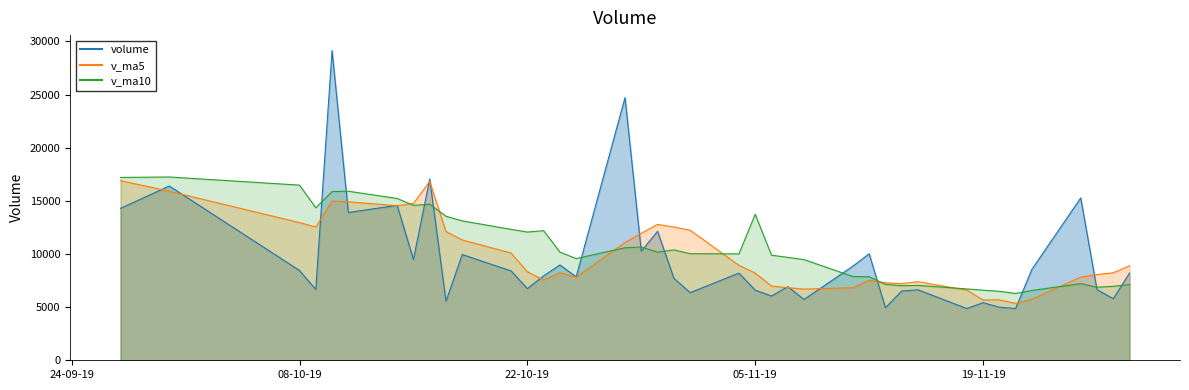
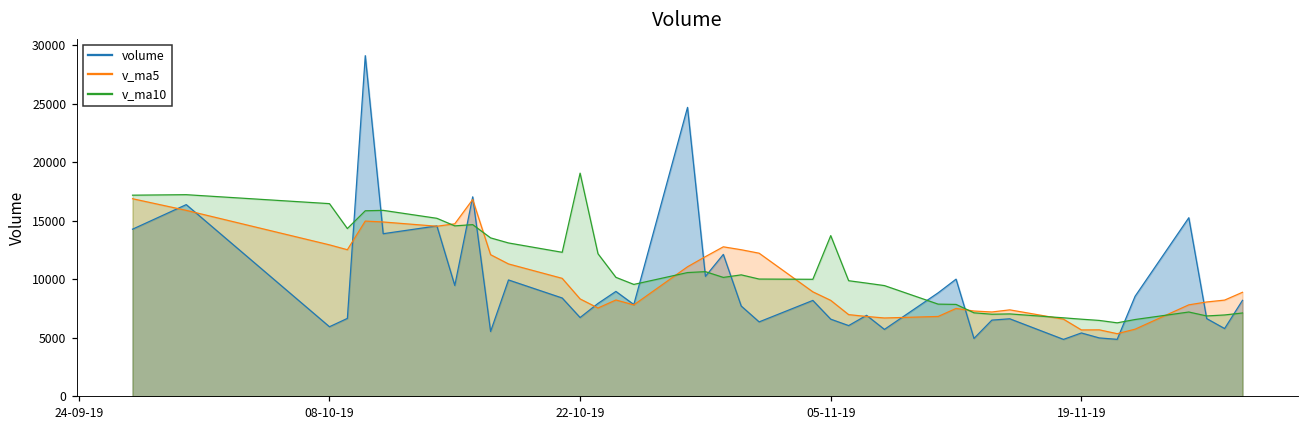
volume, 08-10-19: 8400 -> 5900
v_ma10, 22-10-19: 12100 -> 19100
